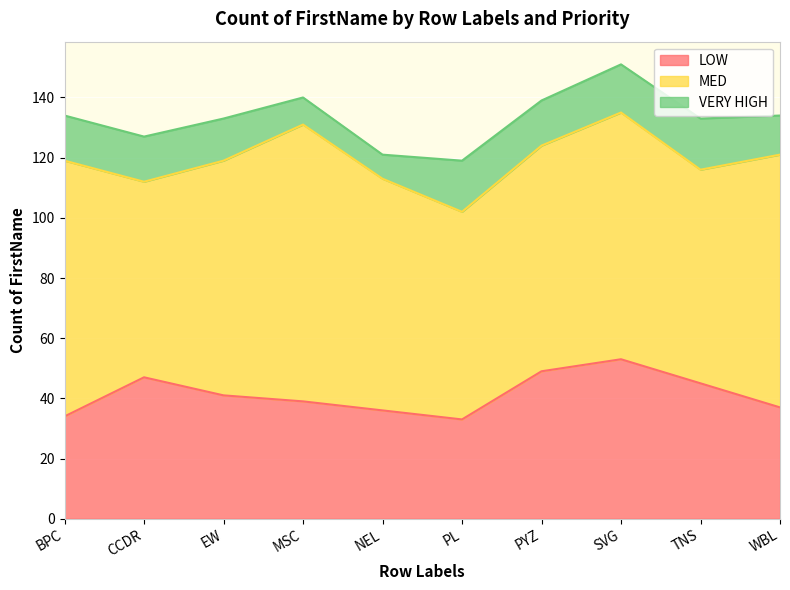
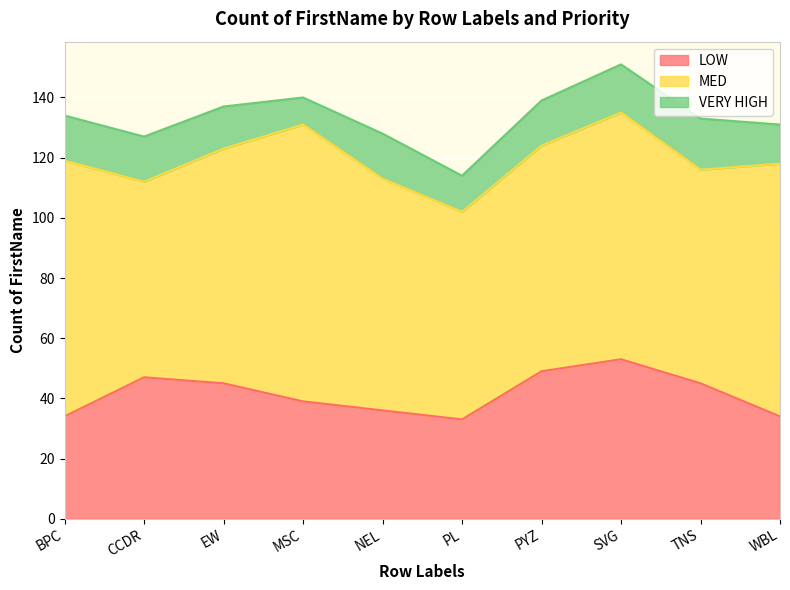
LOW, EW: 41 -> 45
VERY HIGH, NEL: 8 -> 15
VERY HIGH, PL: 17 -> 12
LOW, WBL: 37 -> 34
